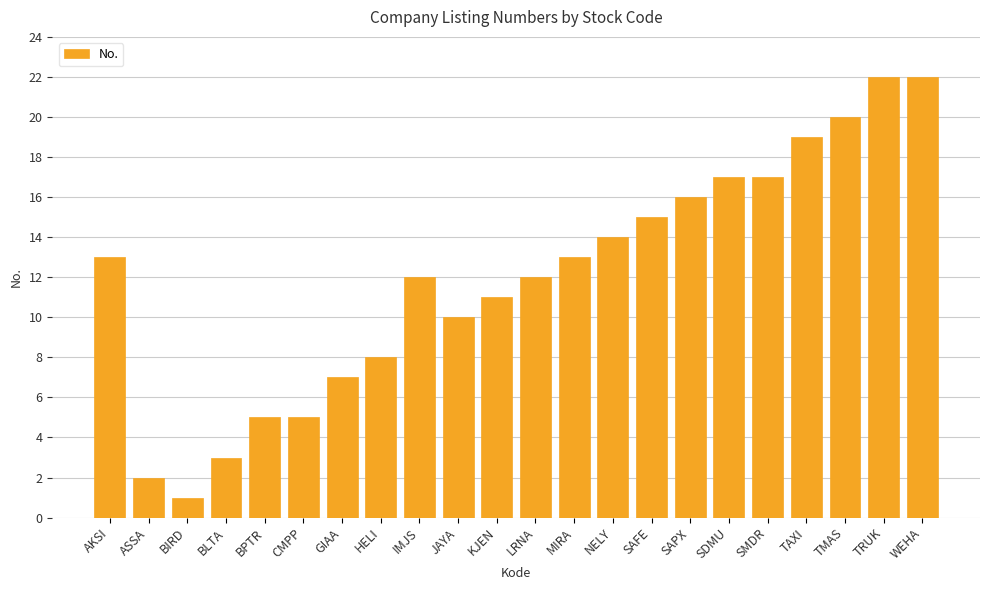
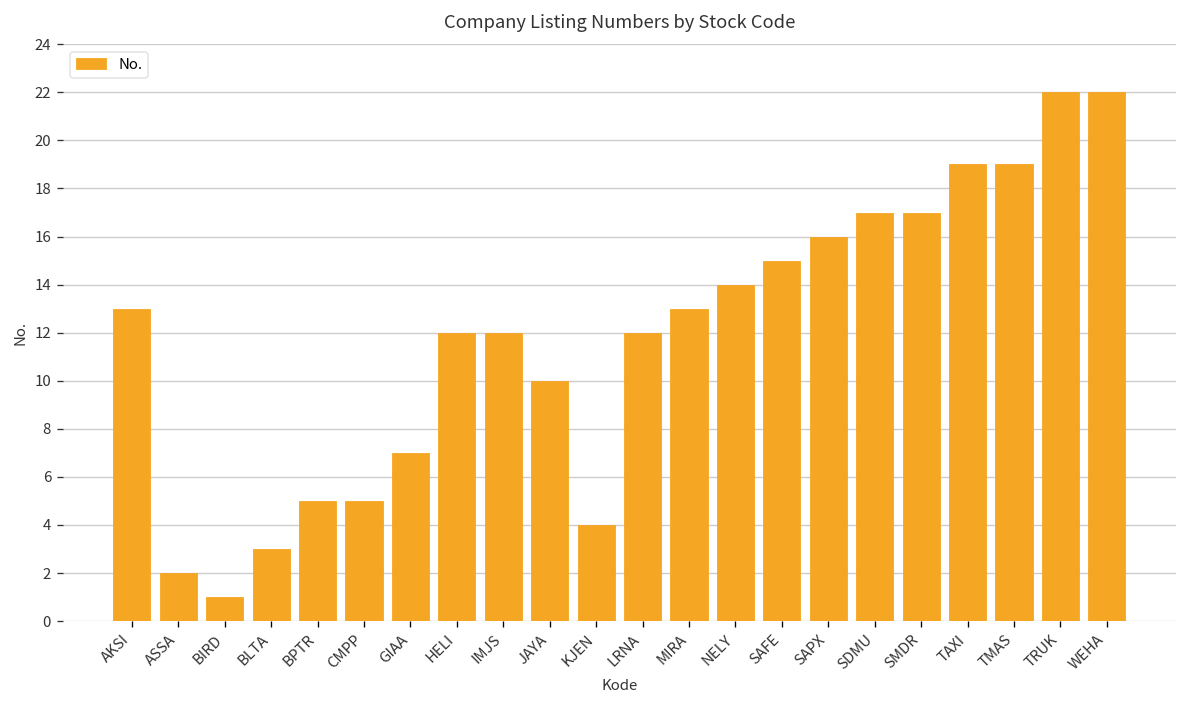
HELI: 8 -> 12
KJEN: 11 -> 4
TMAS: 20 -> 19
